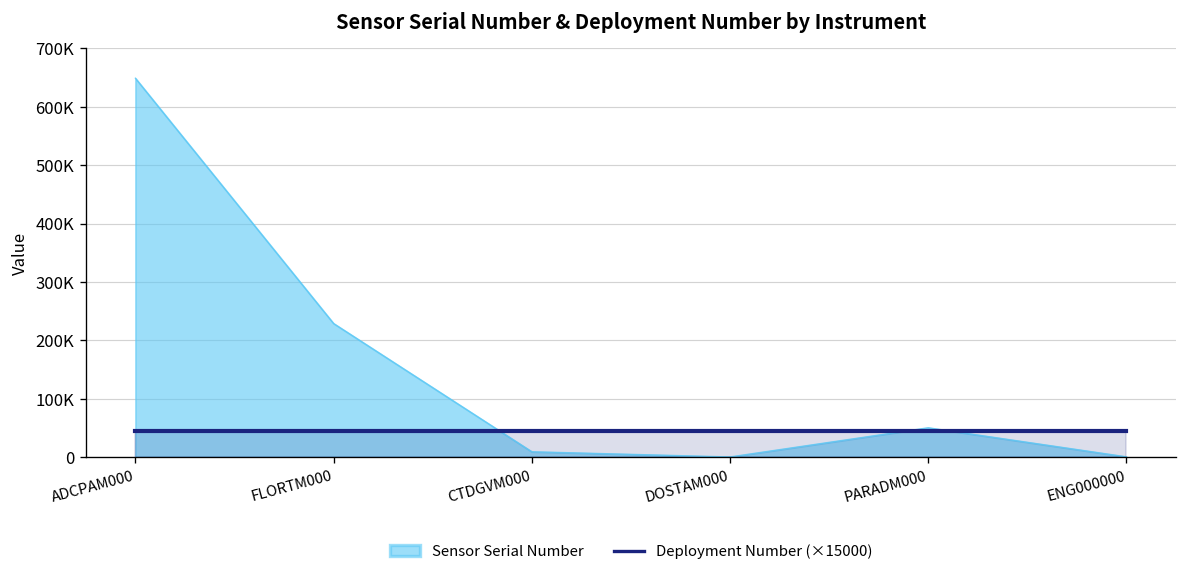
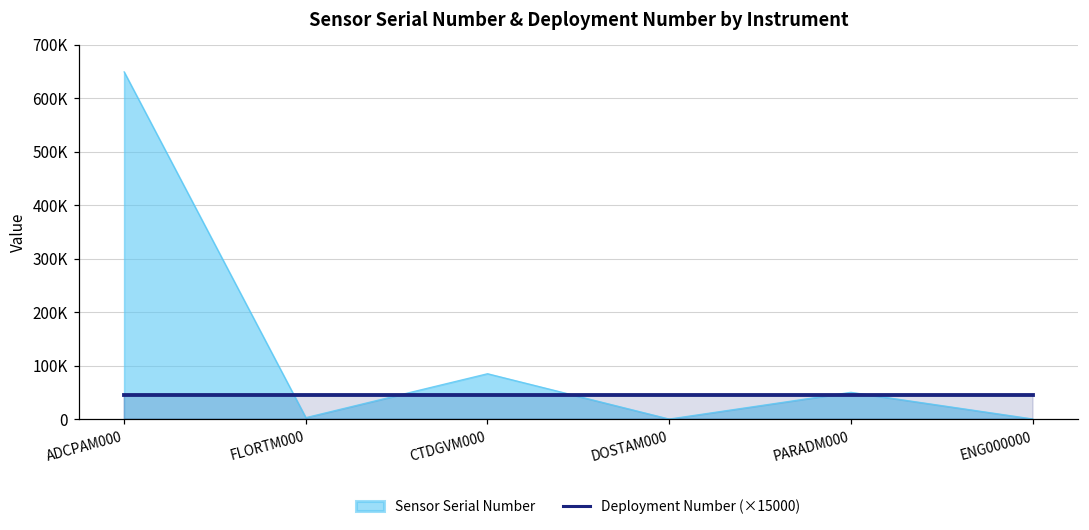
Sensor Serial Number, FLORTM000: 230000 -> 0
Sensor Serial Number, CTDGVM000: 10000 -> 80000
